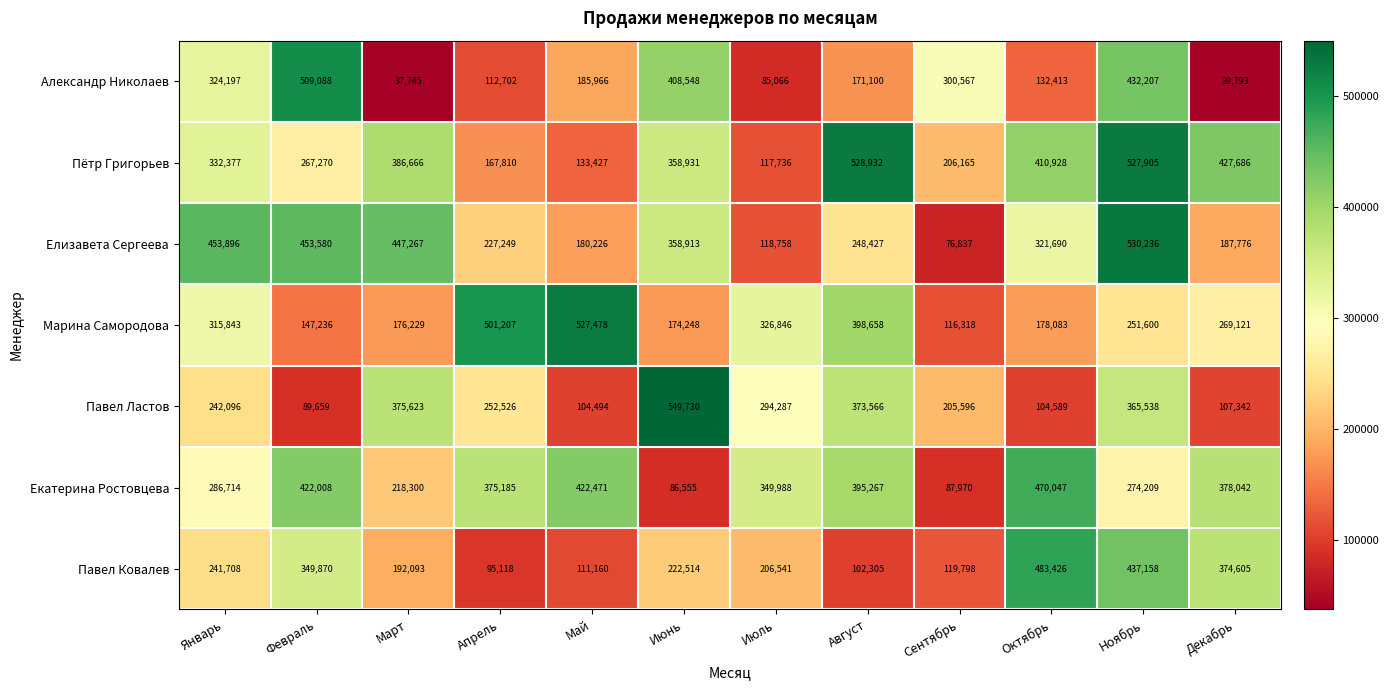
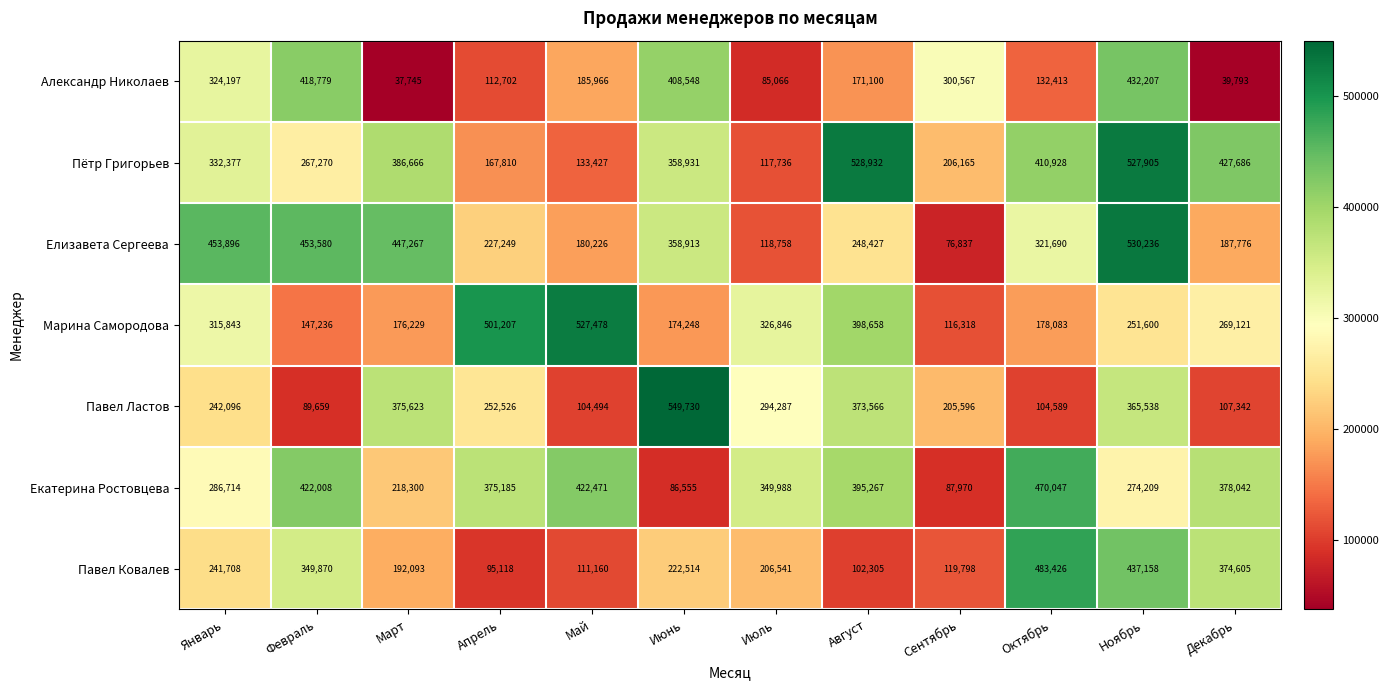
Александр Николаев, Февраль: 509,088 -> 418,779
